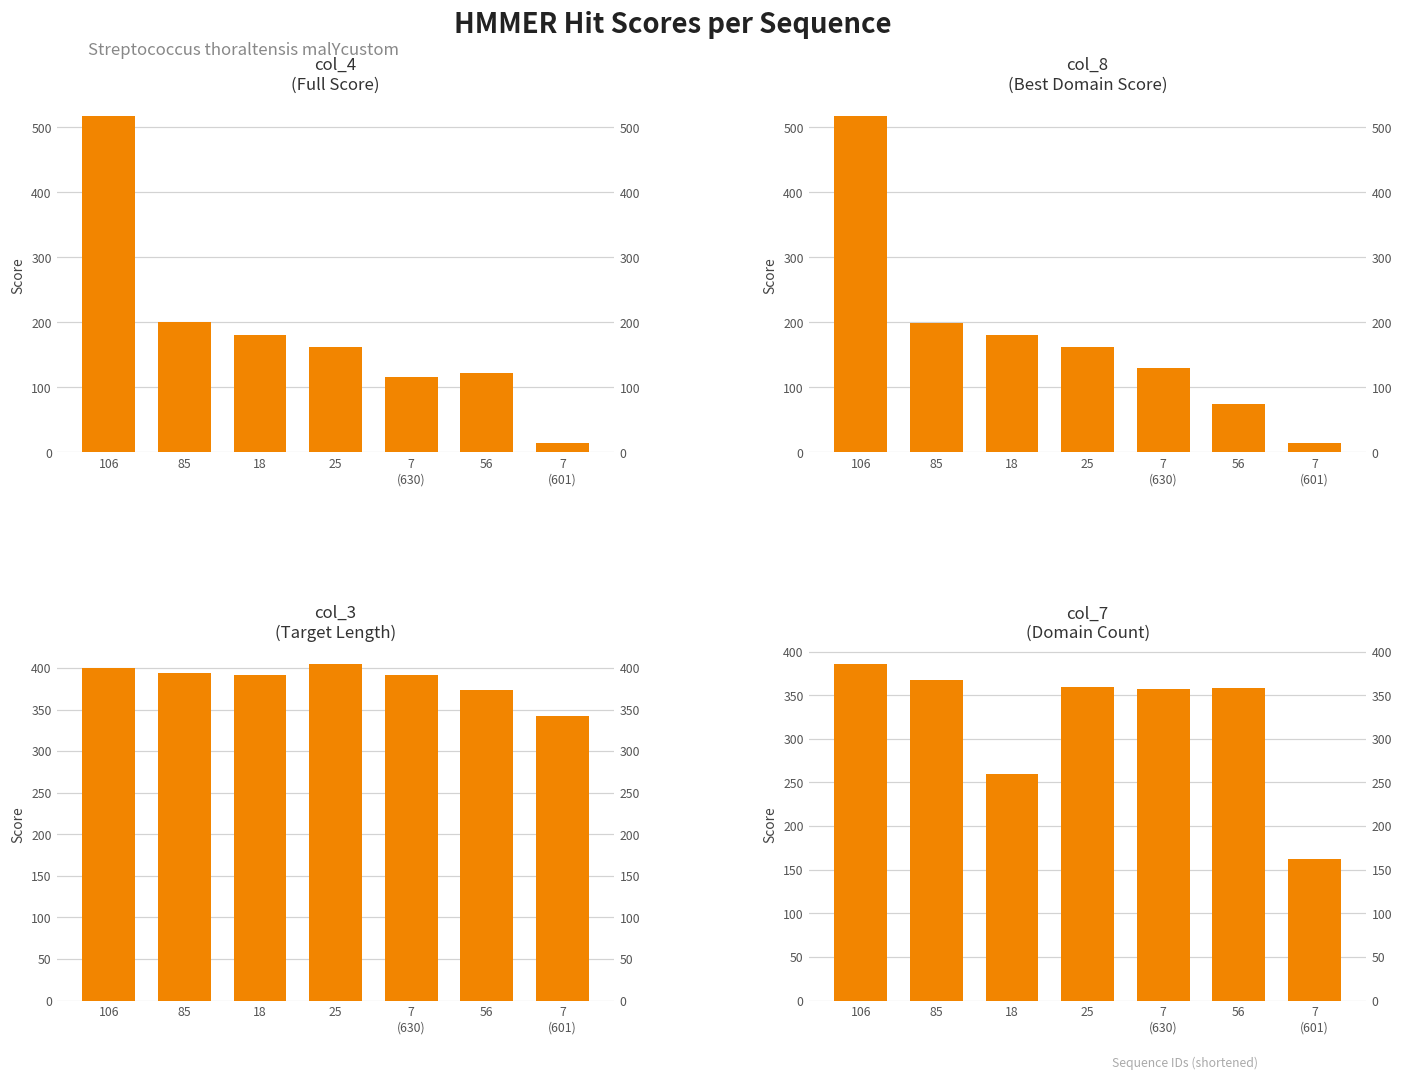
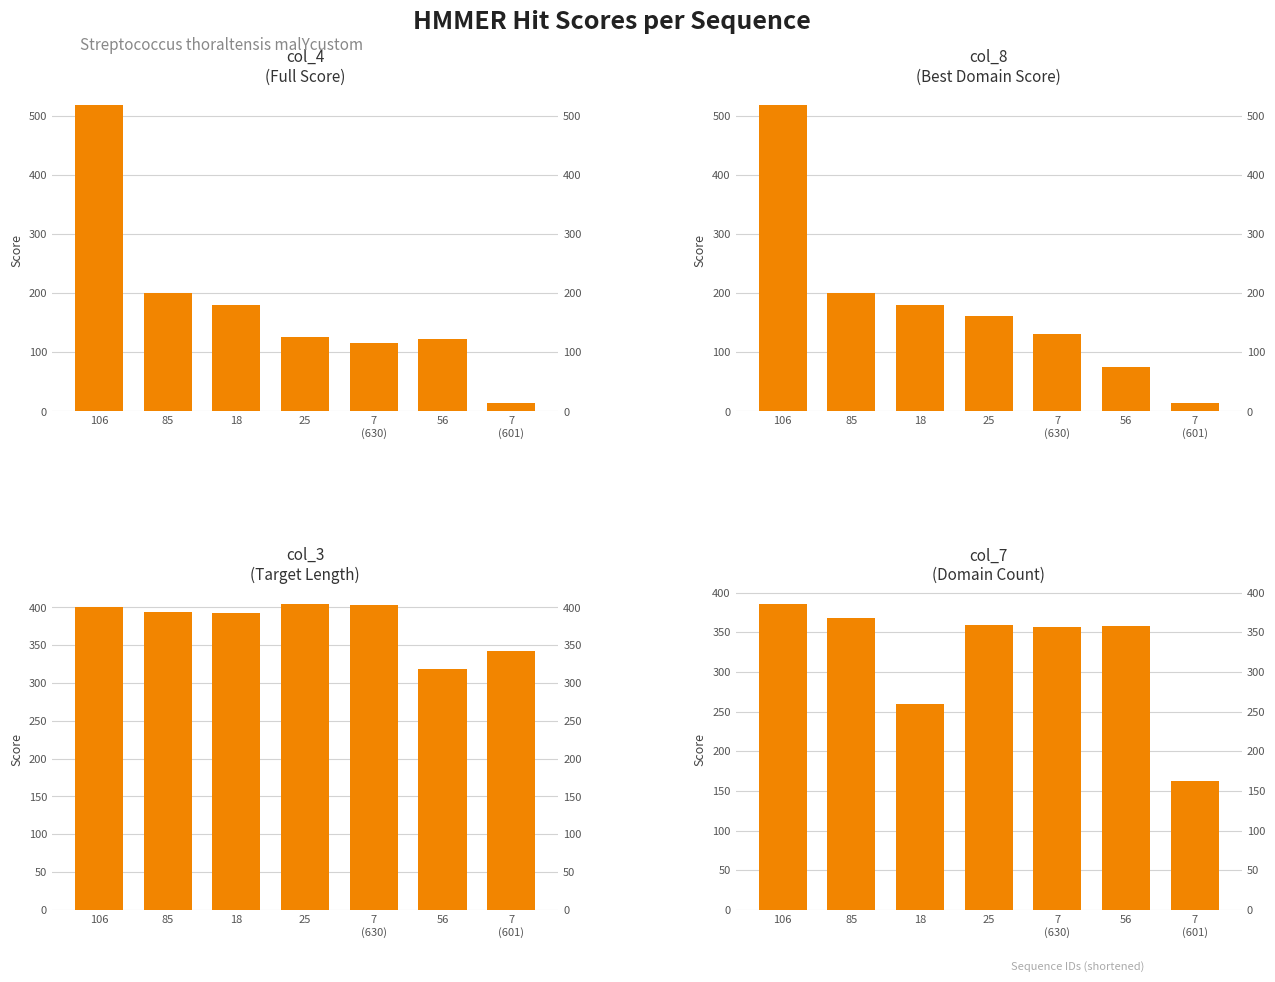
col_4 (Full Score), 25: 160 -> 130
col_3 (Target Length), 7 (630): 390 -> 400
col_3 (Target Length), 56: 370 -> 320
